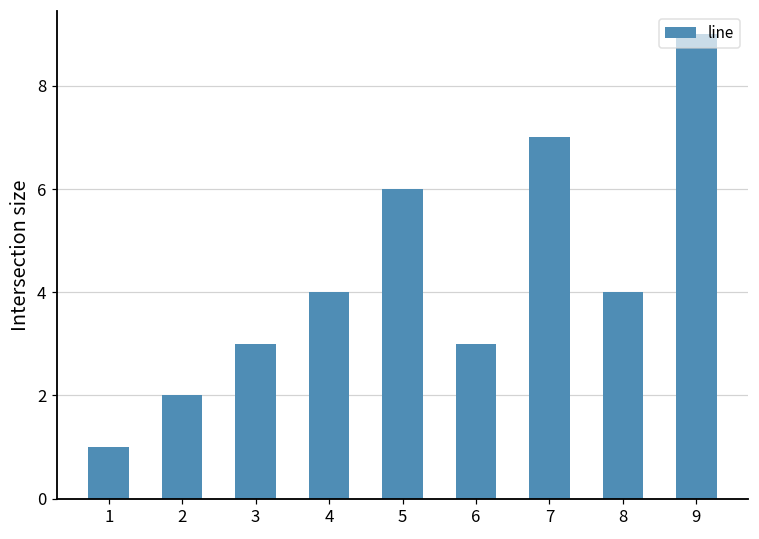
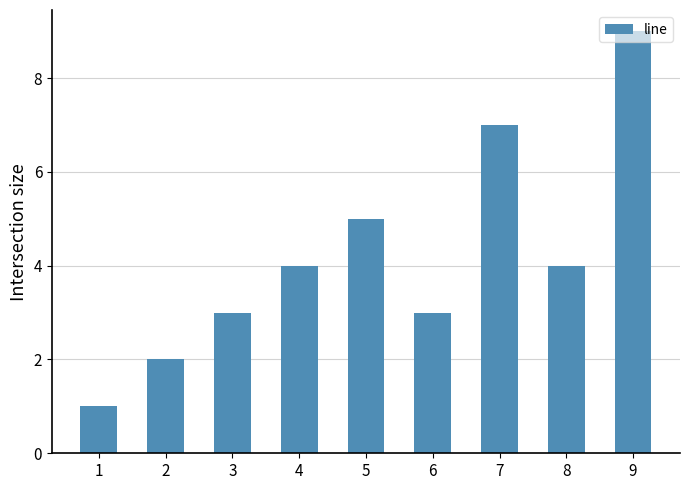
5: 6 -> 5
